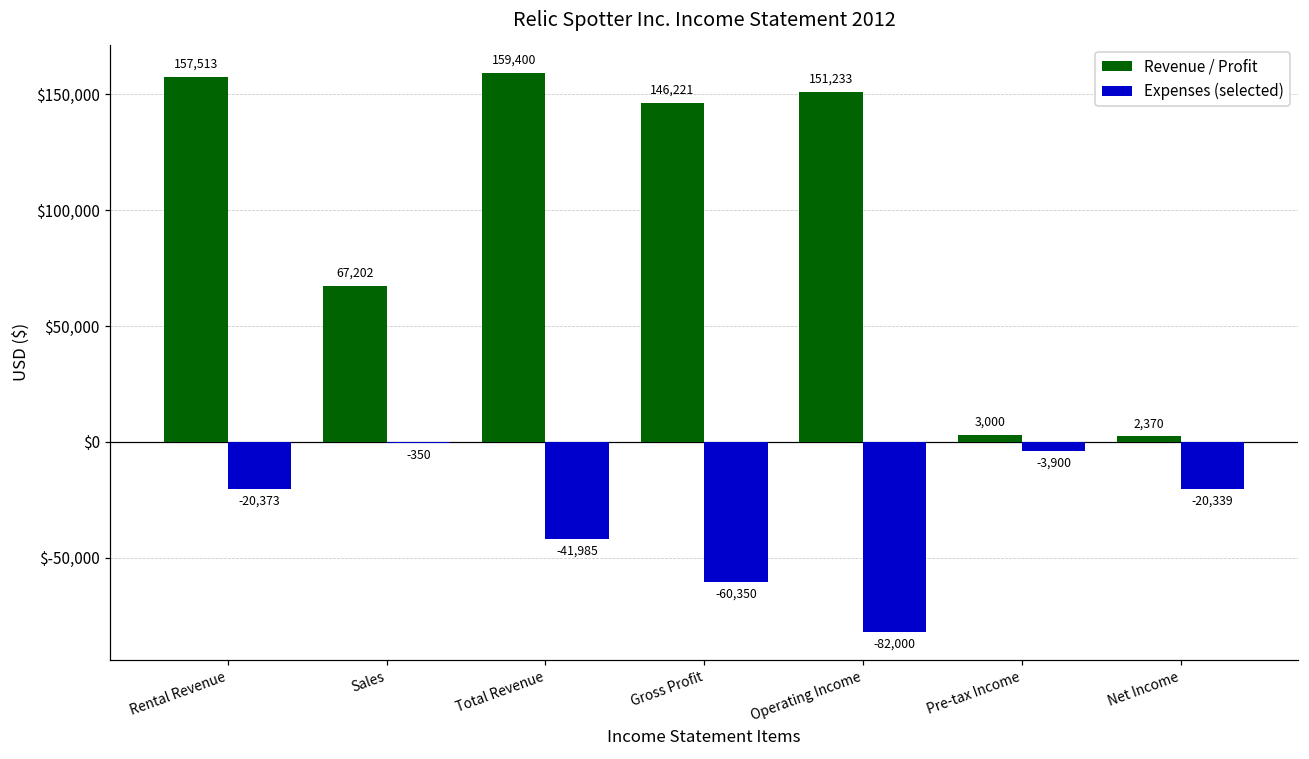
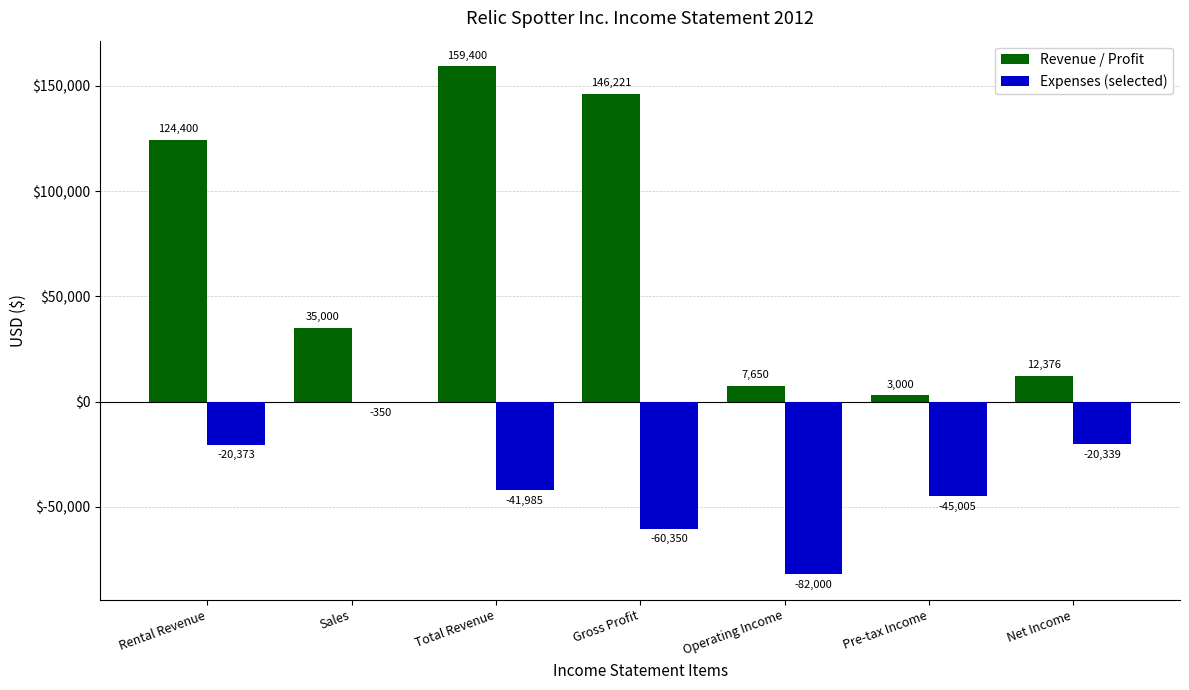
Revenue / Profit, Rental Revenue: 157,513 -> 124,400
Revenue / Profit, Sales: 67,202 -> 35,000
Revenue / Profit, Operating Income: 151,233 -> 7,650
Expenses (selected), Pre-tax Income: -3,900 -> -45,005
Revenue / Profit, Net Income: 2,370 -> 12,376
